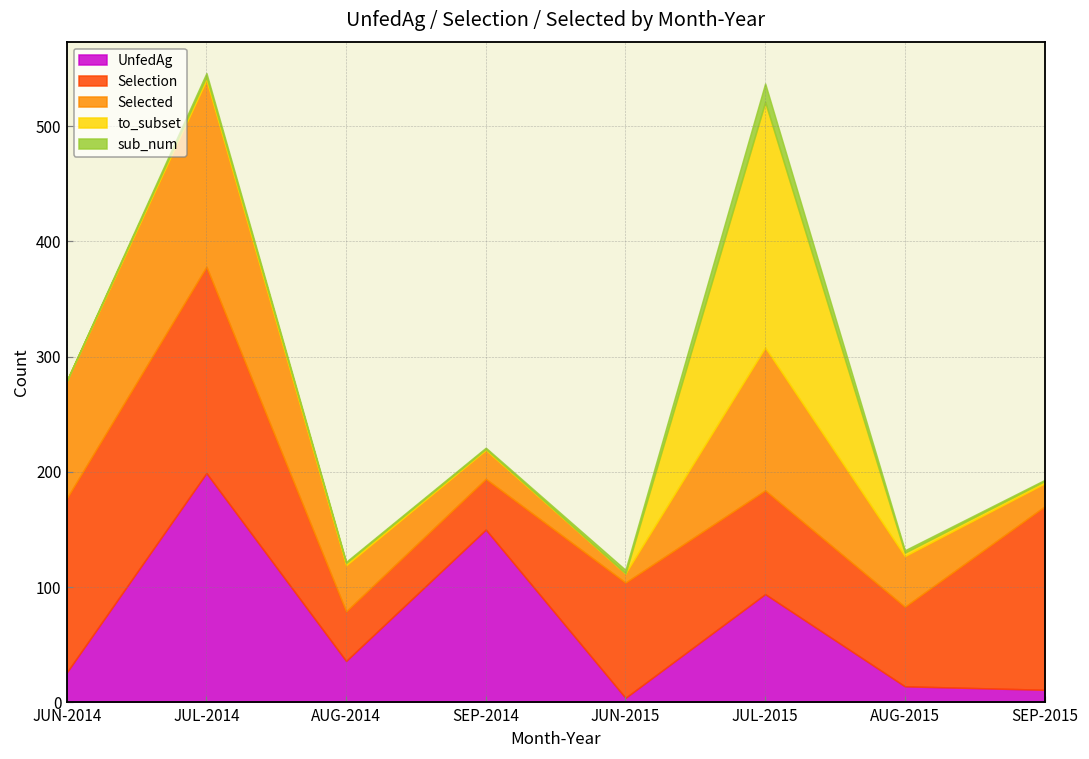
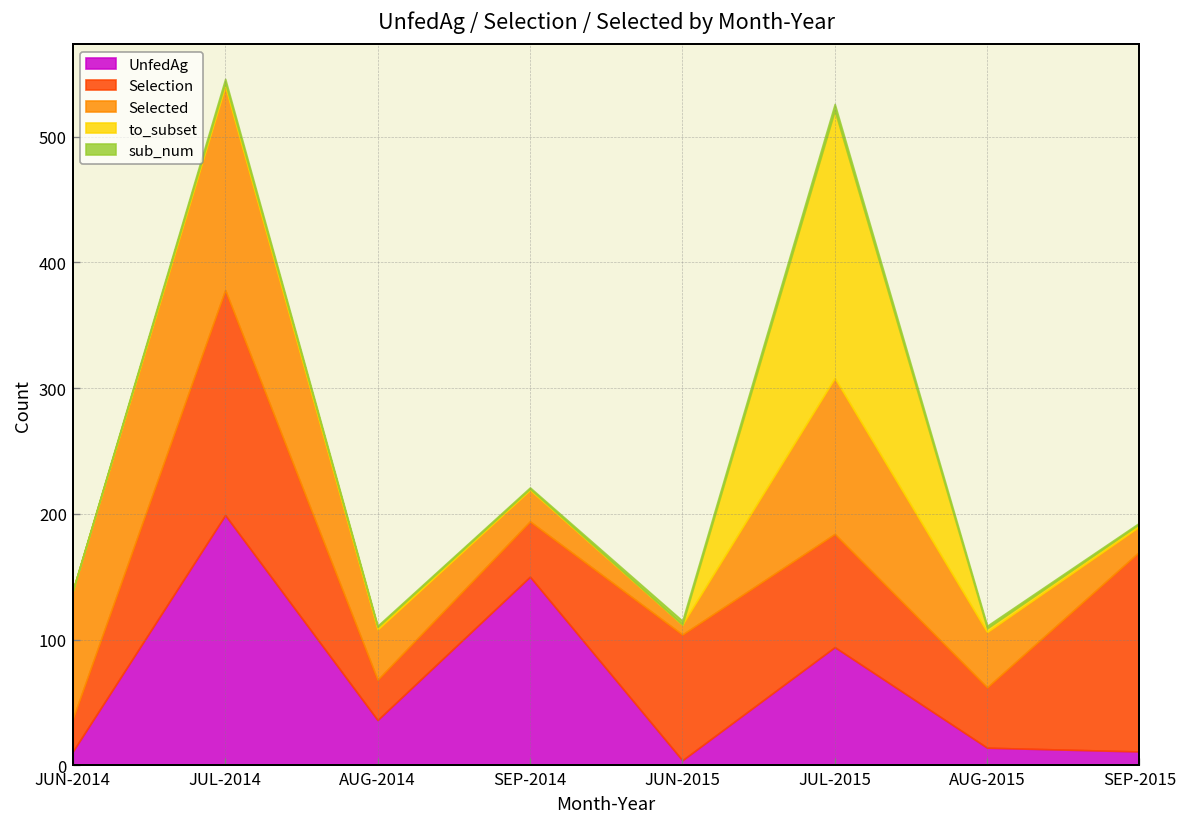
UnfedAg, JUN-2014: 26 -> 11
Selection, JUN-2014: 151 -> 26
Selection, AUG-2014: 43 -> 32
sub_num, JUL-2015: 16 -> 5
Selection, AUG-2015: 69 -> 48
